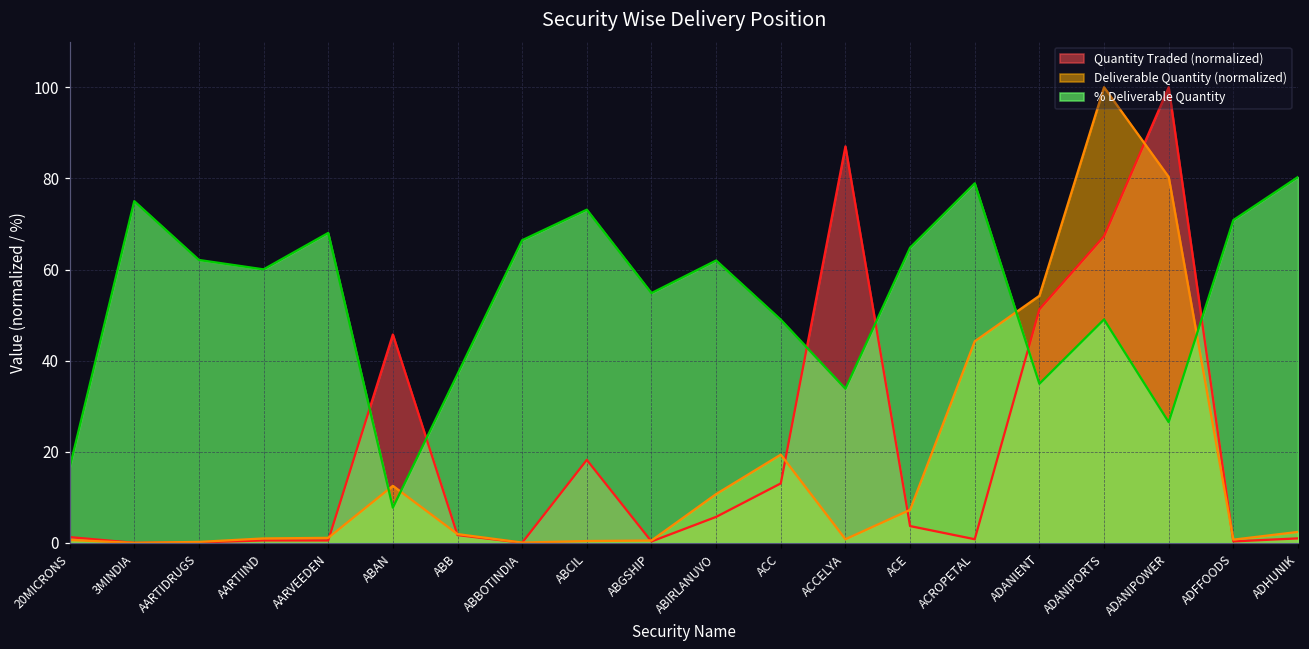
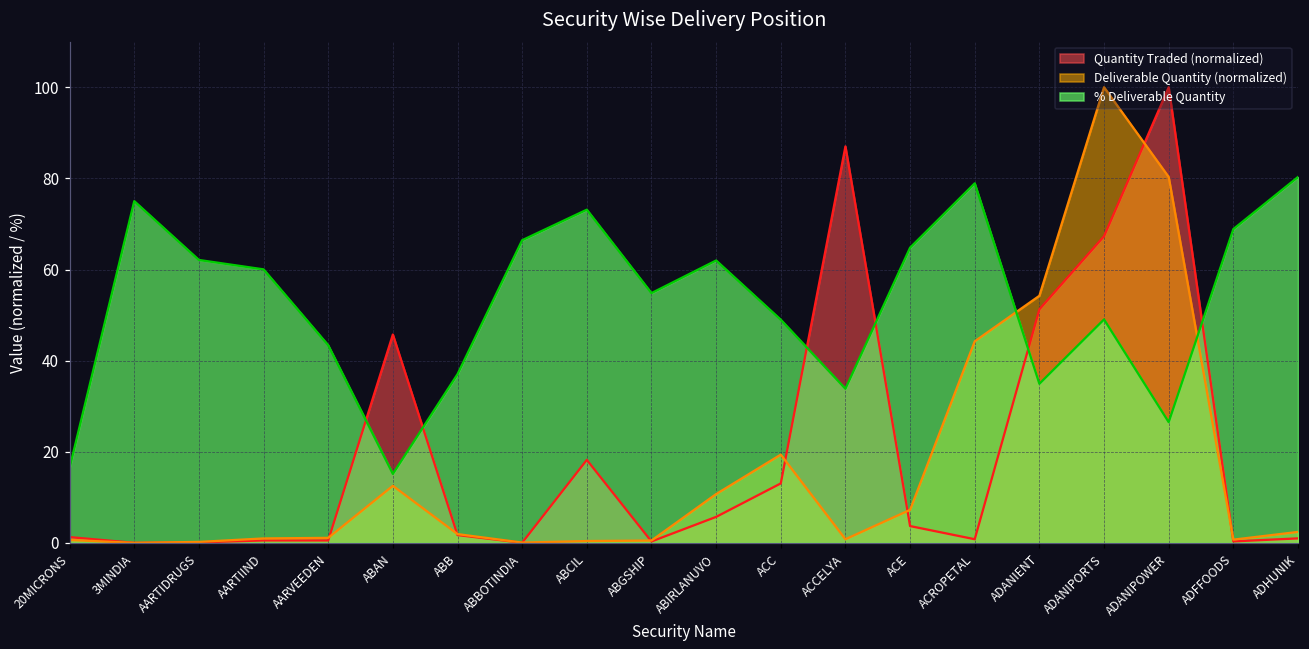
% Deliverable Quantity, AARVEEDEN: 68 -> 43
% Deliverable Quantity, ABAN: 8 -> 15
% Deliverable Quantity, ADFFOODS: 71 -> 69
